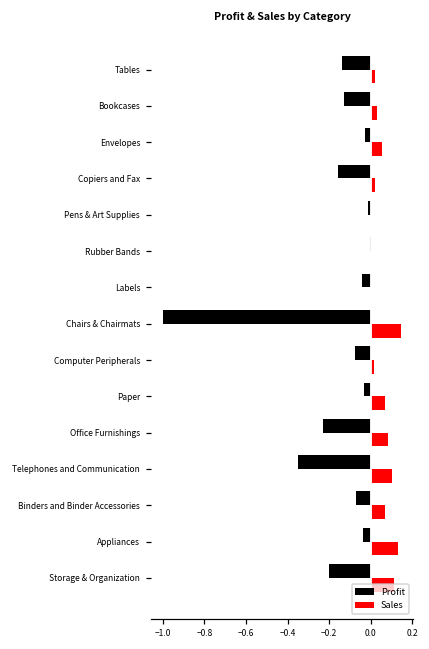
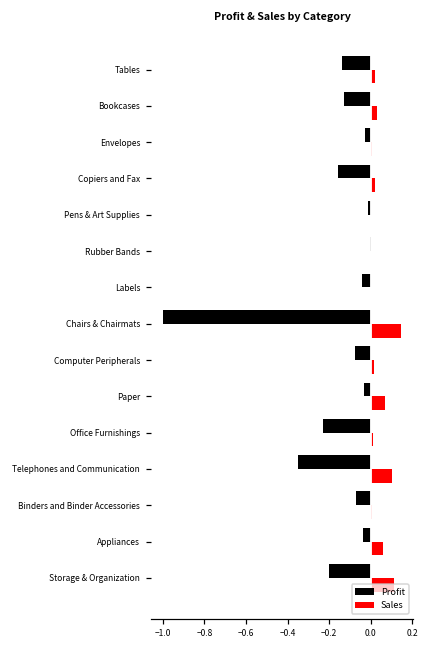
Sales, Envelopes: 0.05 -> 0.00
Sales, Office Furnishings: 0.08 -> 0.01
Sales, Binders and Binder Accessories: 0.07 -> 0.00
Sales, Appliances: 0.13 -> 0.06
